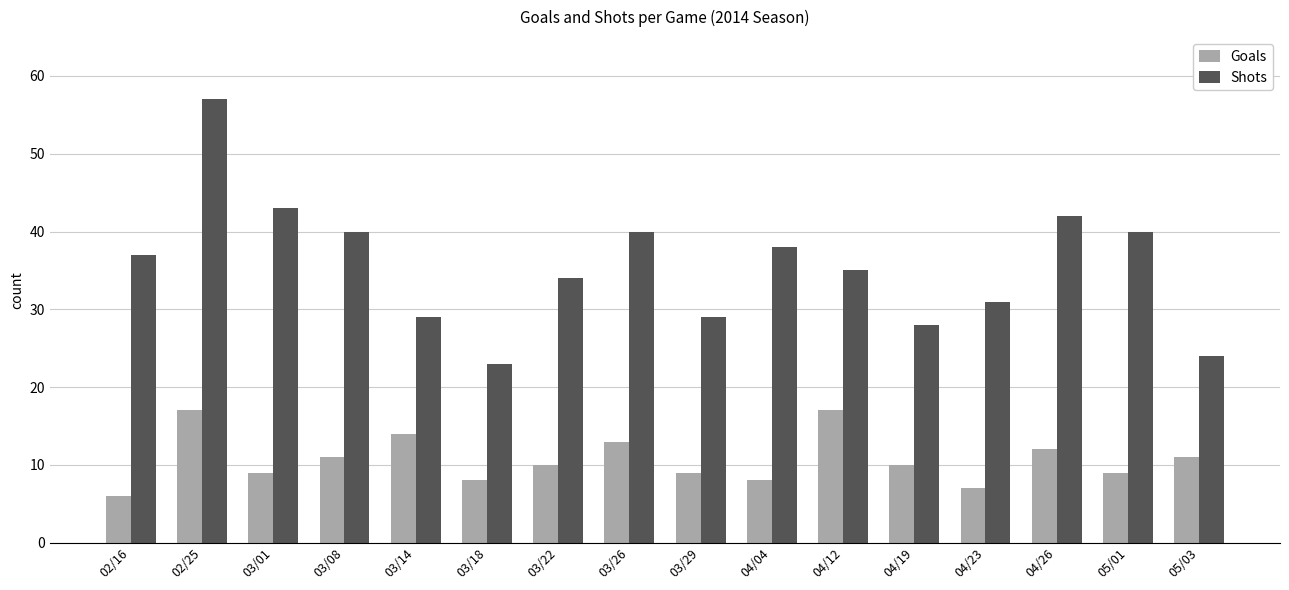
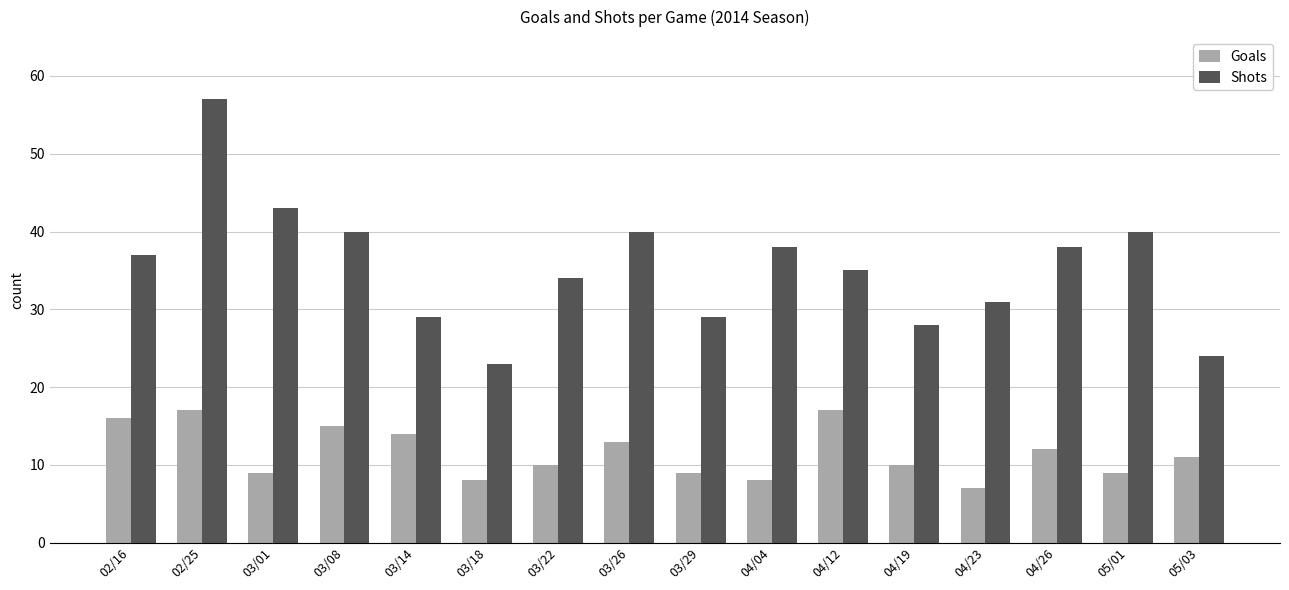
Goals, 02/16: 6 -> 16
Goals, 03/08: 11 -> 15
Shots, 04/26: 42 -> 38
